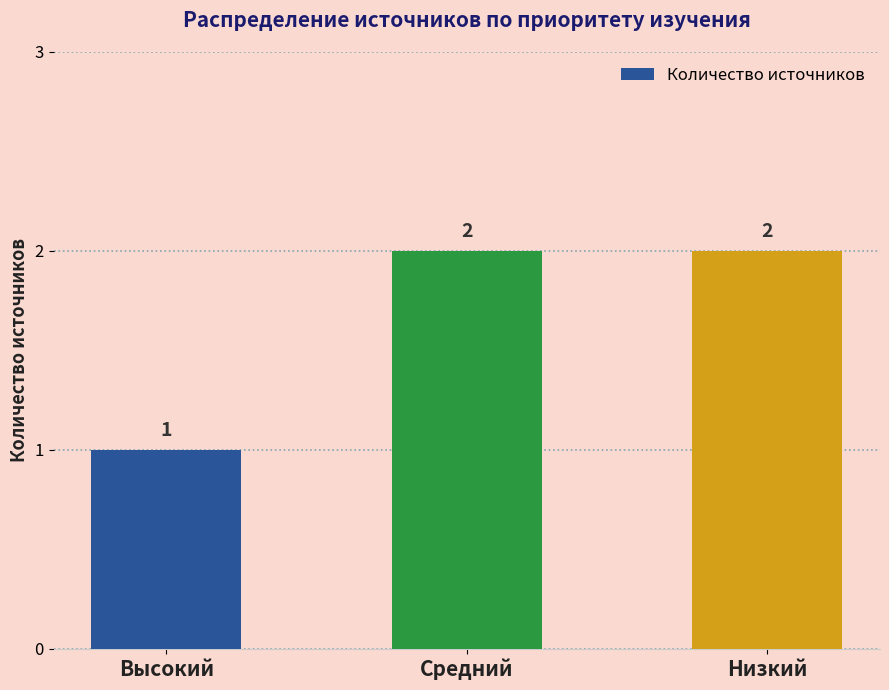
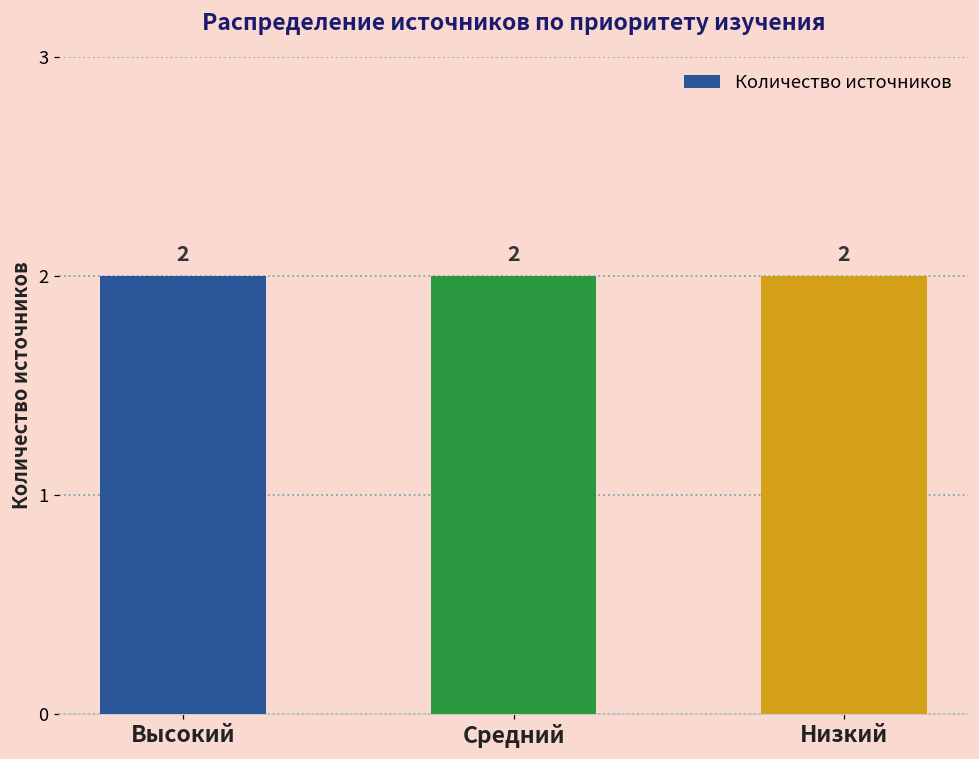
Высокий: 1 -> 2
